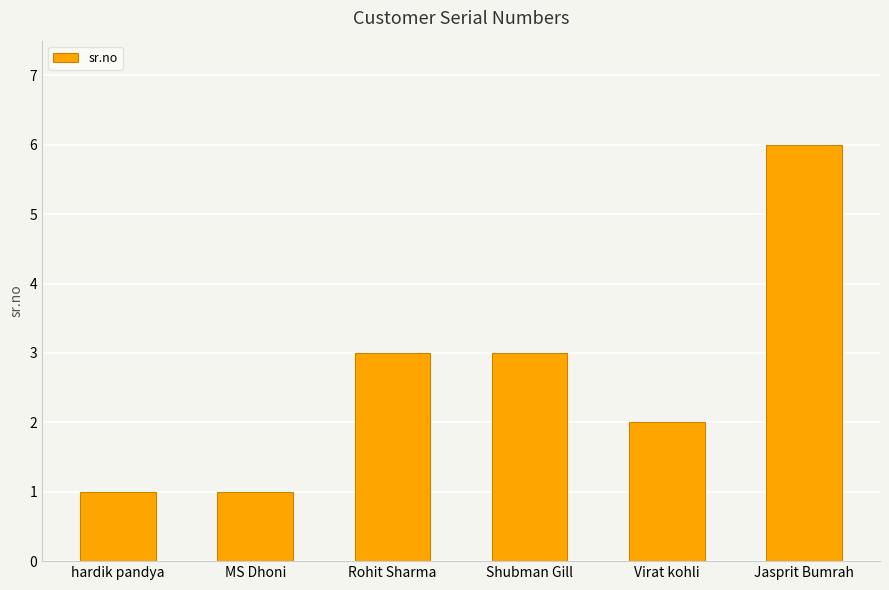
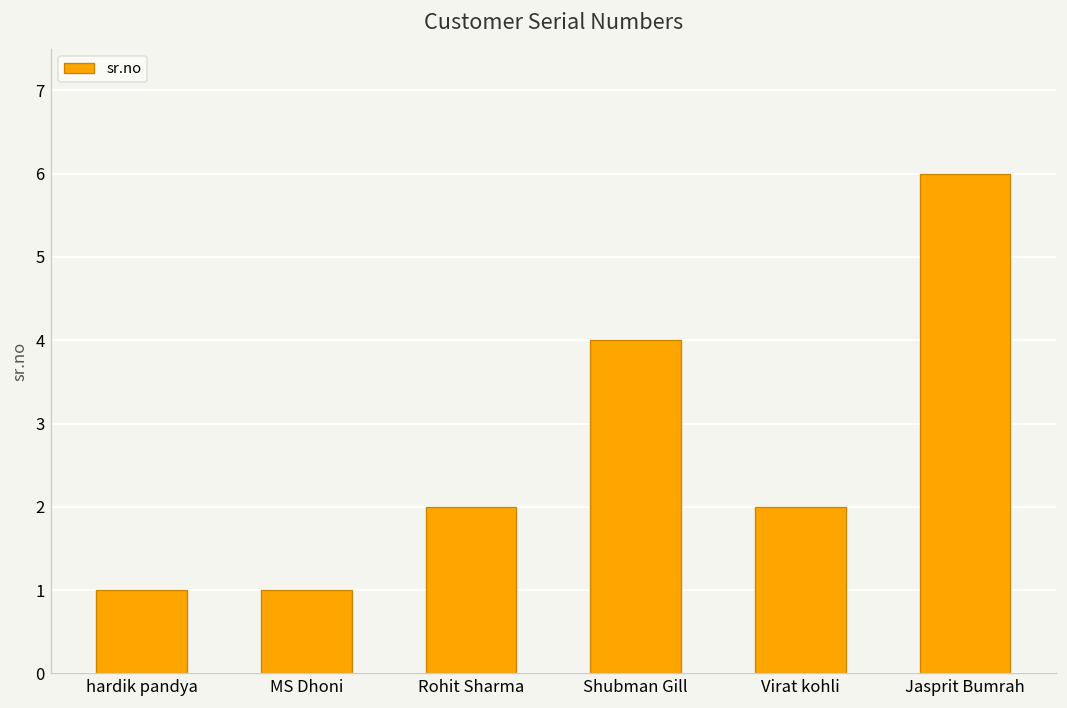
Rohit Sharma: 3 -> 2
Shubman Gill: 3 -> 4
